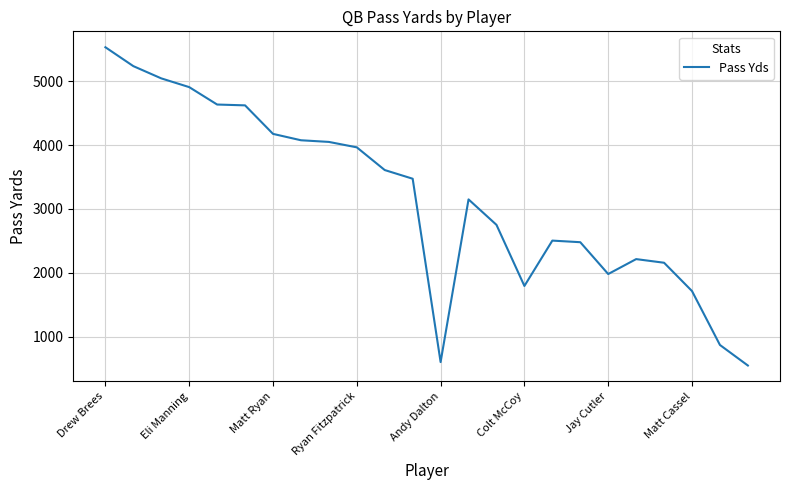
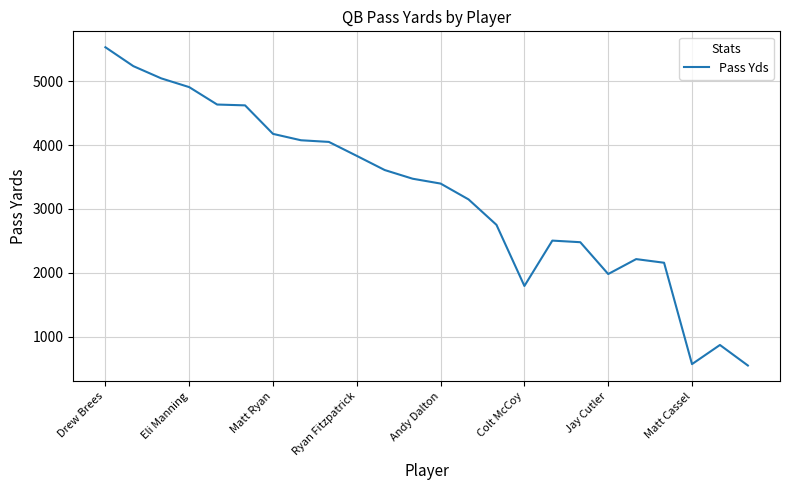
Ryan Fitzpatrick: 4000 -> 3800
Andy Dalton: 600 -> 3400
Matt Cassel: 1700 -> 600
